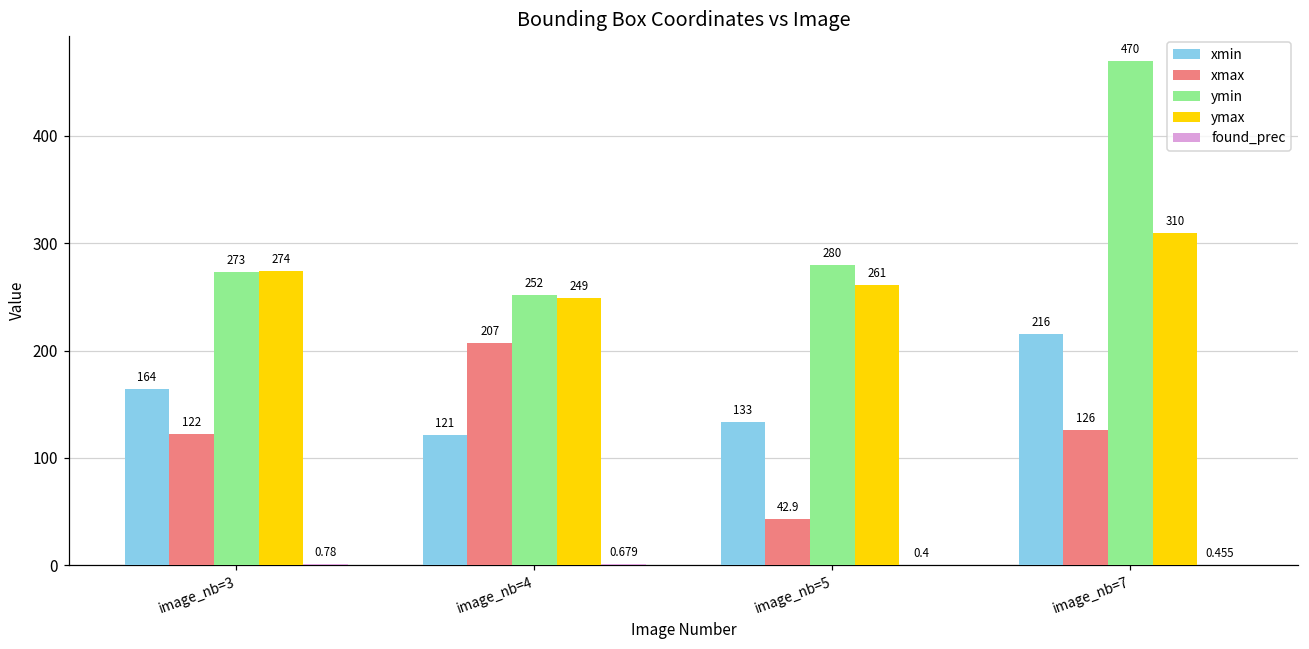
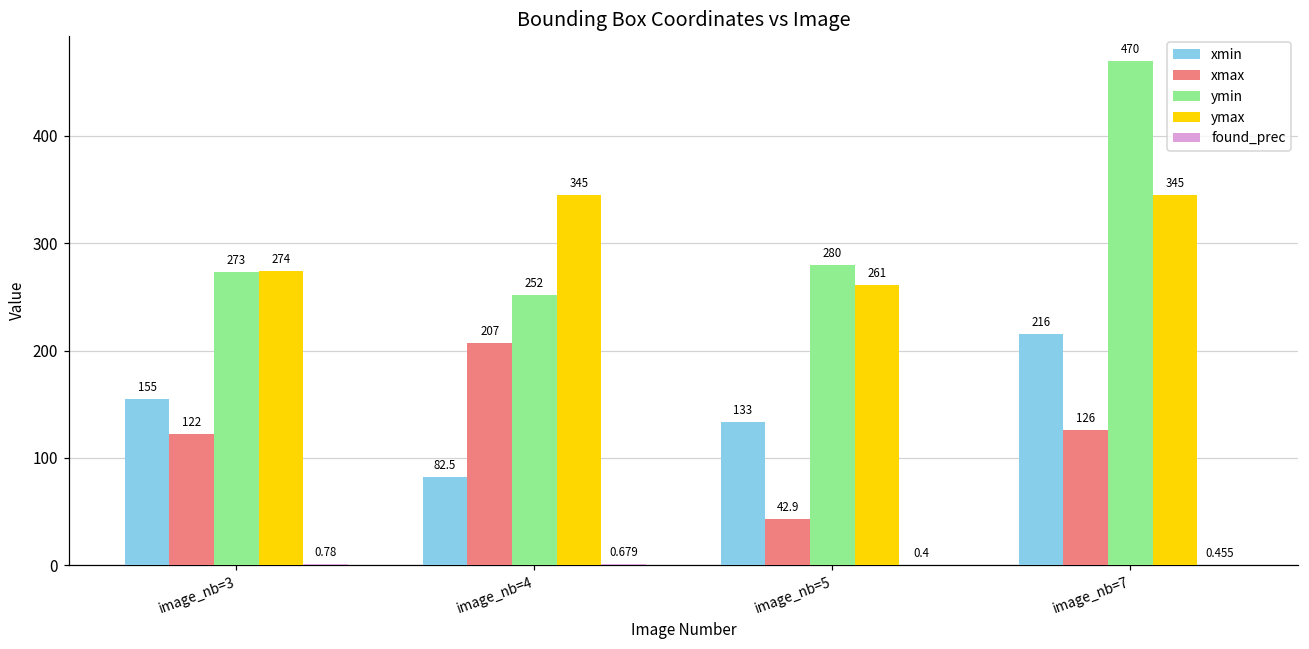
xmin, image_nb=3: 164 -> 155
xmin, image_nb=4: 121 -> 82.5
ymax, image_nb=4: 249 -> 345
ymax, image_nb=7: 310 -> 345
